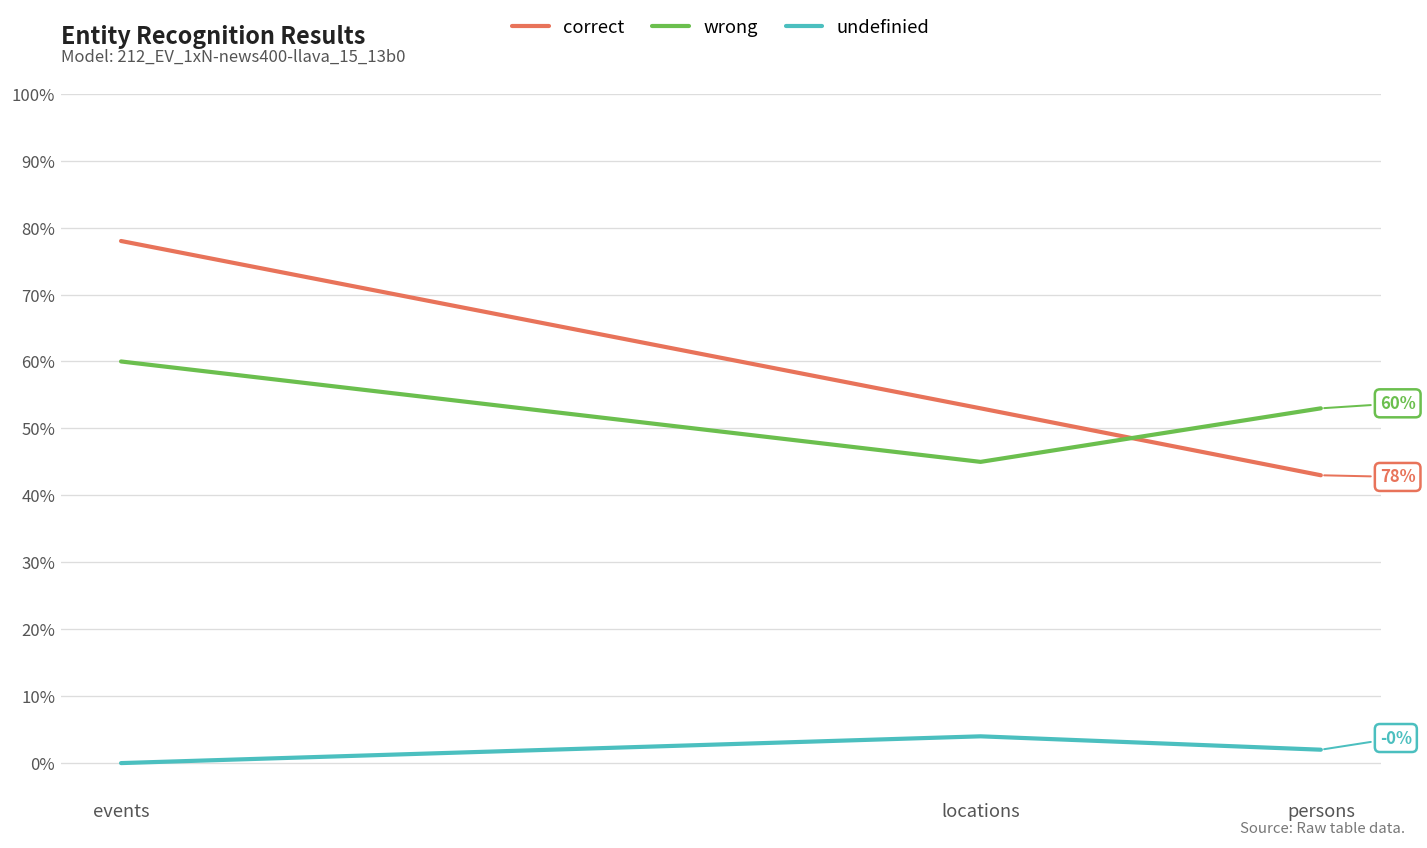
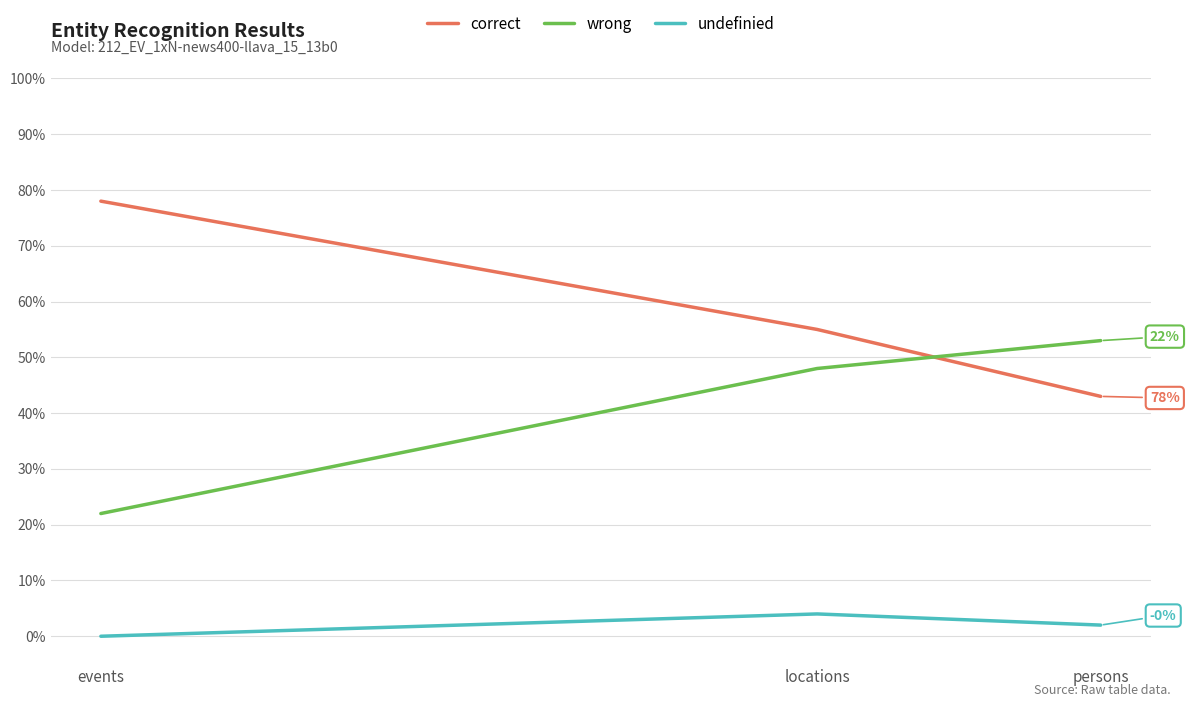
wrong, events: 60% -> 22%
correct, locations: 53% -> 55%
wrong, locations: 45% -> 48%
